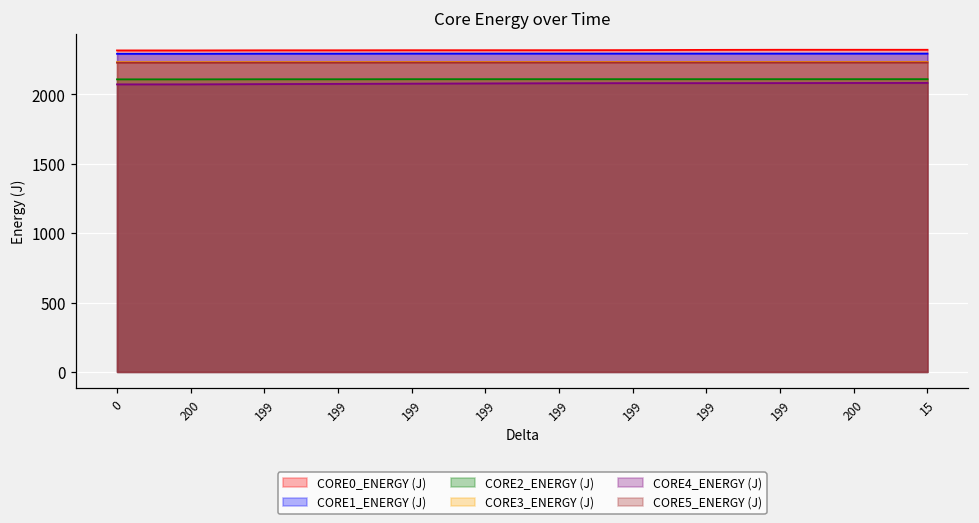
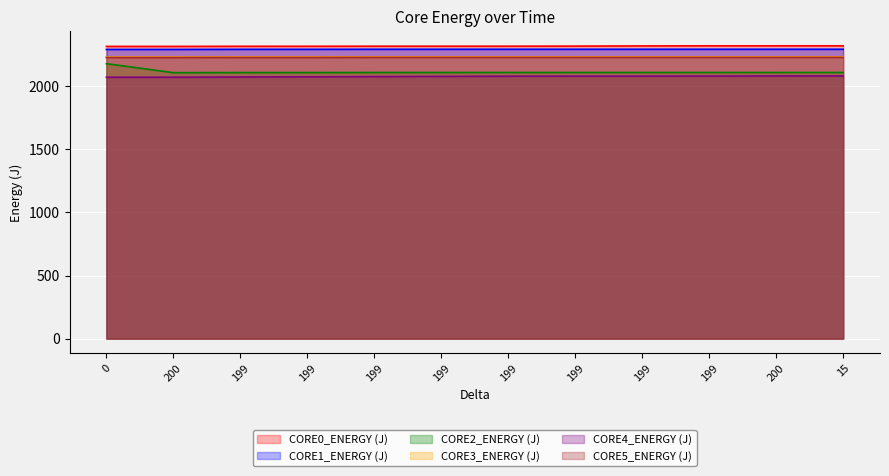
CORE2_ENERGY (J), 0: 2110 -> 2180
